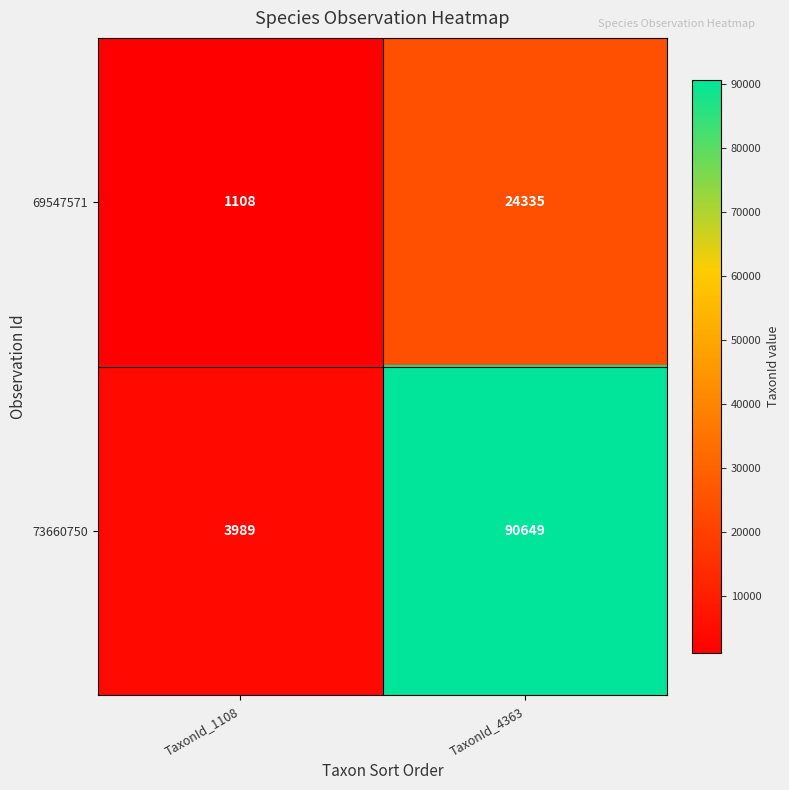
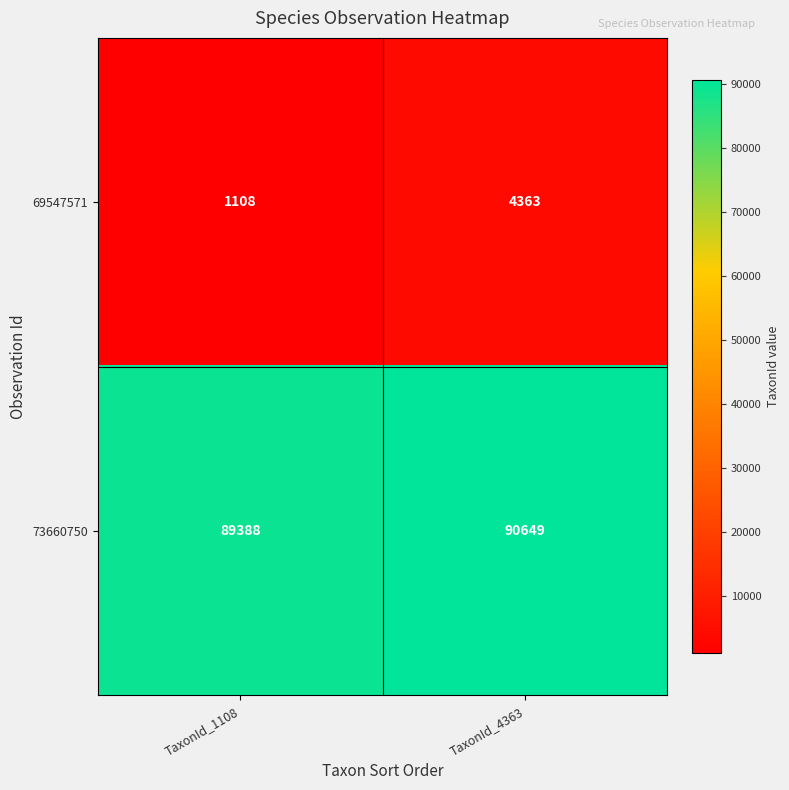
69547571, TaxonId_4363: 24335 -> 4363
73660750, TaxonId_1108: 3989 -> 89388
